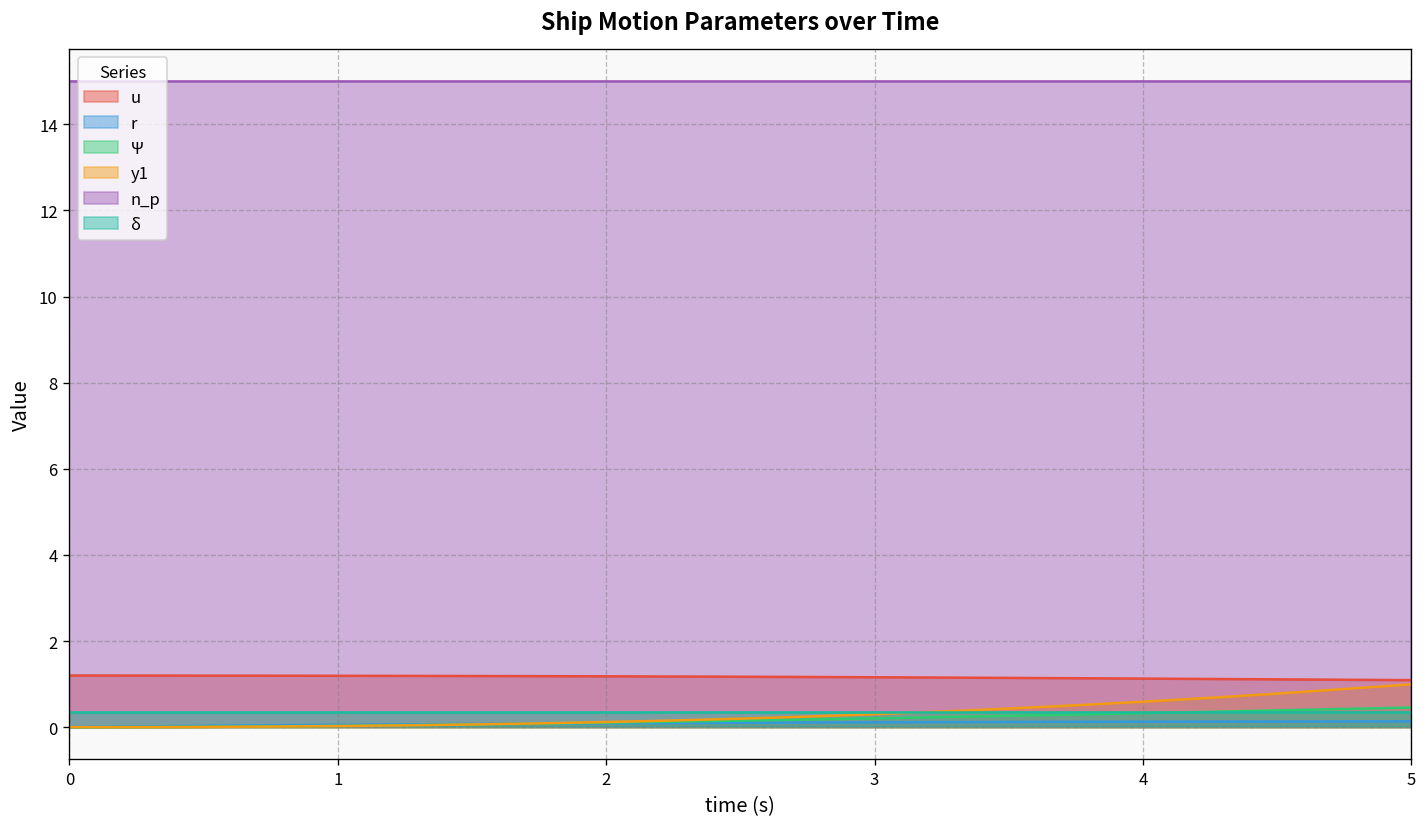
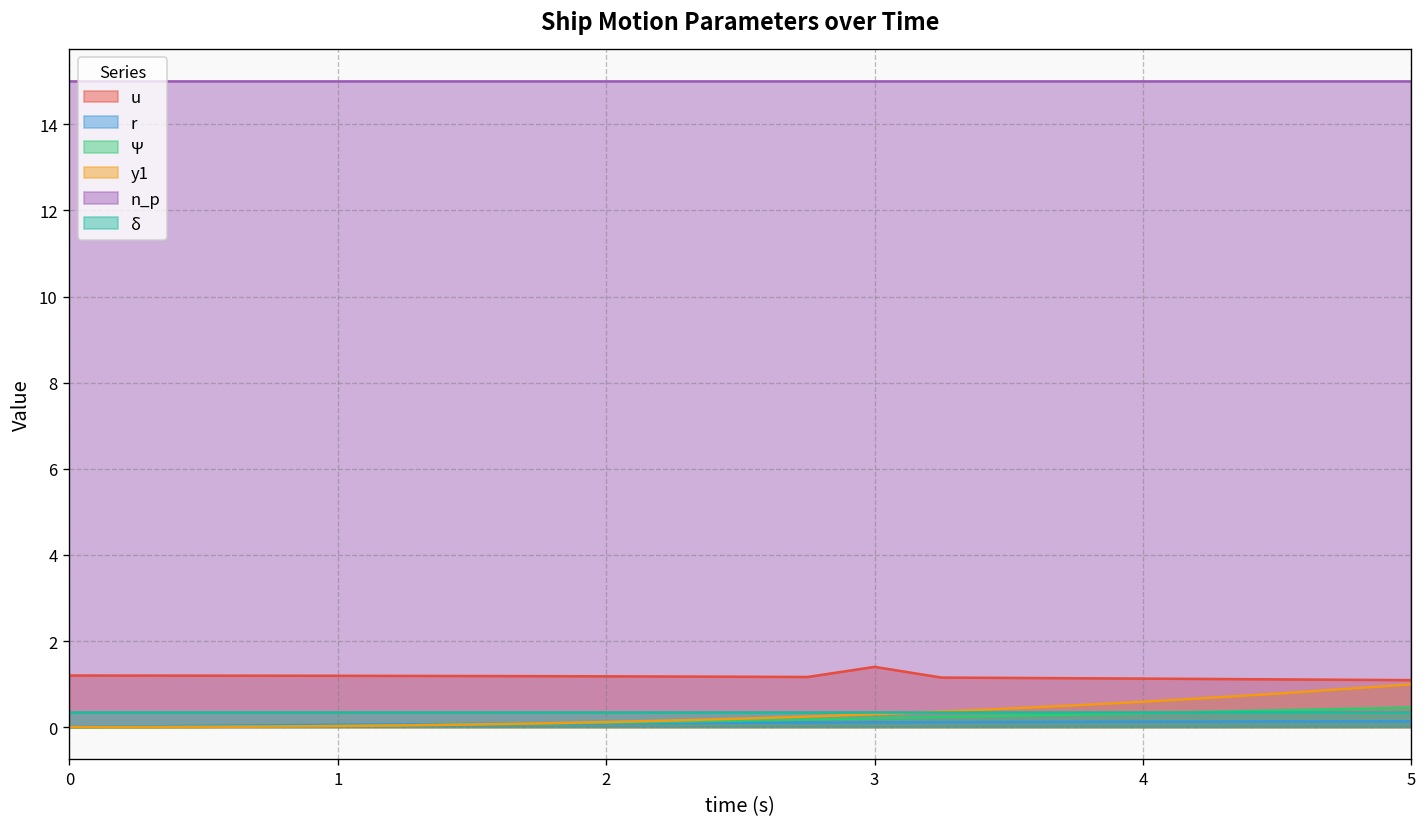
u, 3: 1.2 -> 1.4
